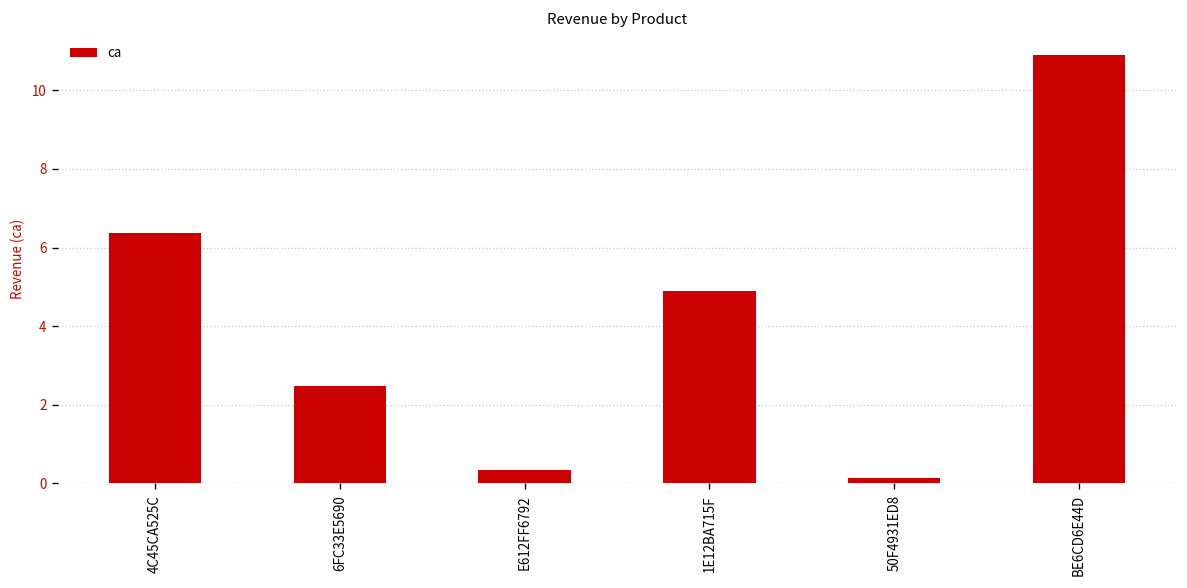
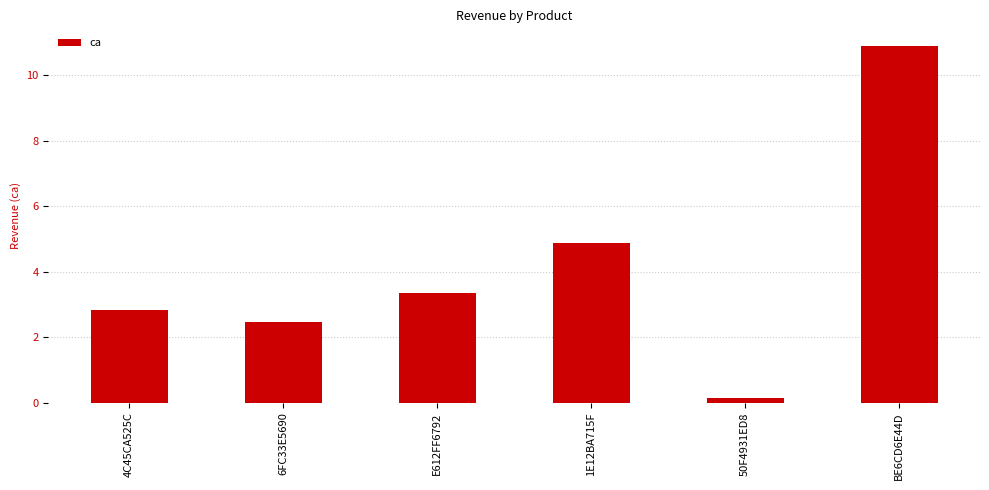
4C45CA525C: 6.4 -> 2.8
E612FF6792: 0.4 -> 3.3
